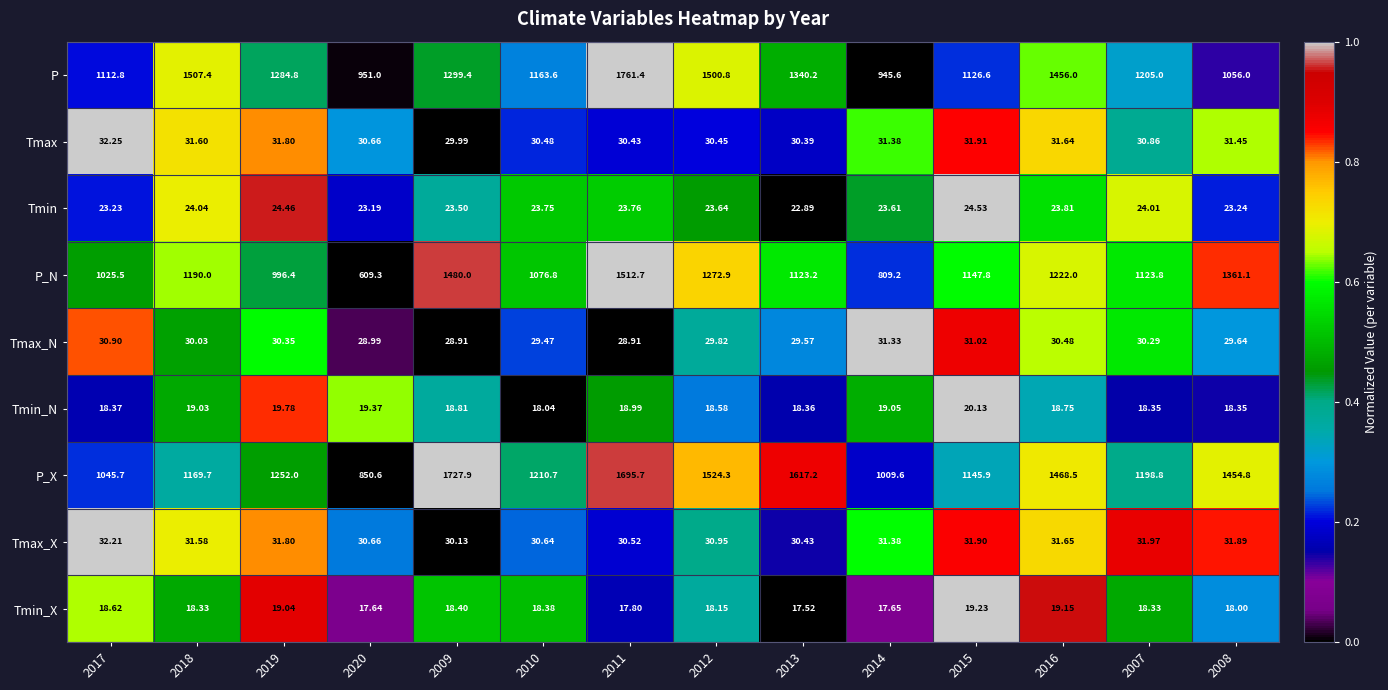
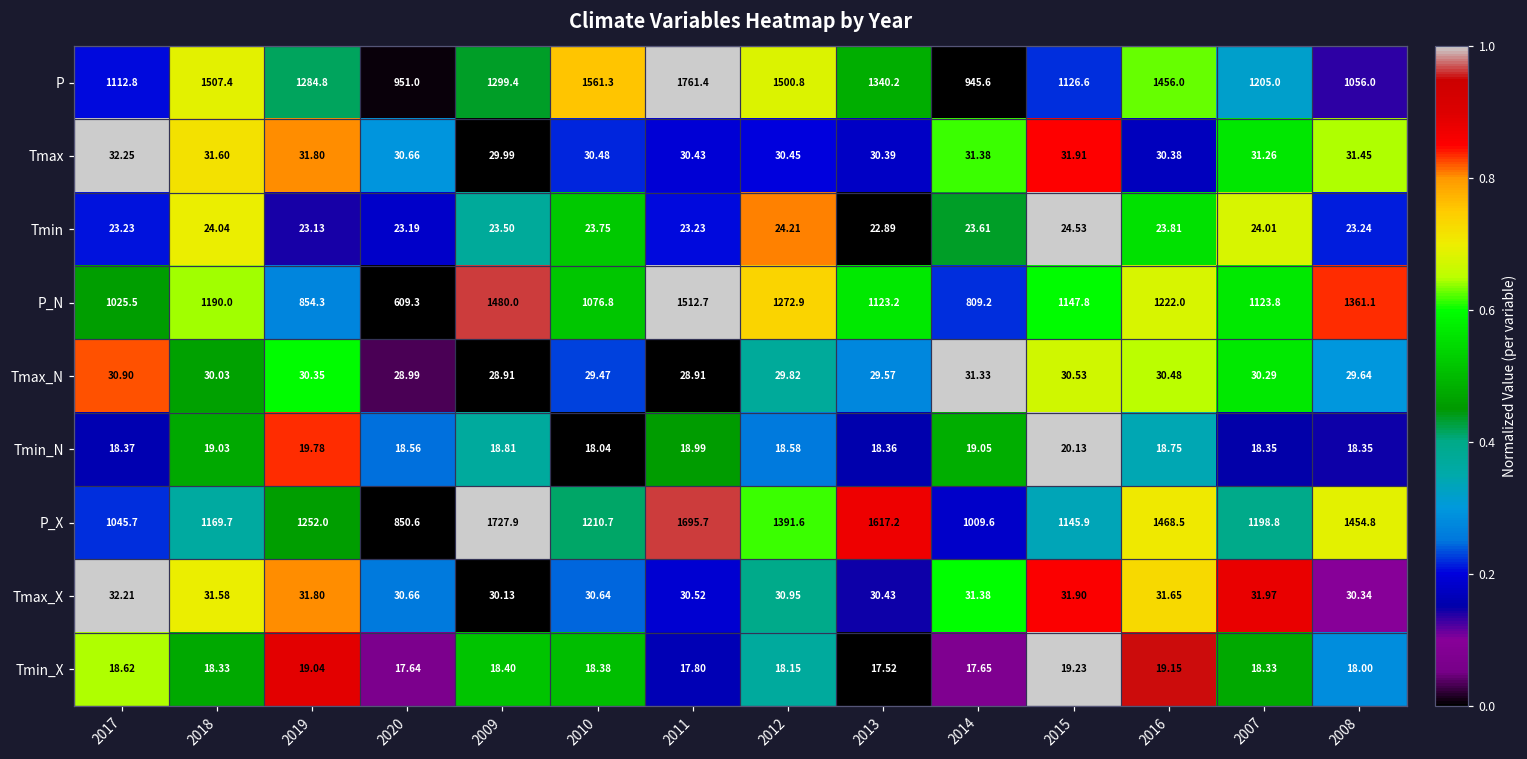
P, 2010: 1163.6 -> 1561.3
Tmax, 2016: 31.64 -> 30.38
Tmax, 2007: 30.86 -> 31.26
Tmin, 2019: 24.46 -> 23.13
Tmin, 2011: 23.76 -> 23.23
Tmin, 2012: 23.64 -> 24.21
P_N, 2019: 996.4 -> 854.3
Tmax_N, 2015: 31.02 -> 30.53
Tmin_N, 2020: 19.37 -> 18.56
P_X, 2012: 1524.3 -> 1391.6
Tmax_X, 2008: 31.89 -> 30.34
